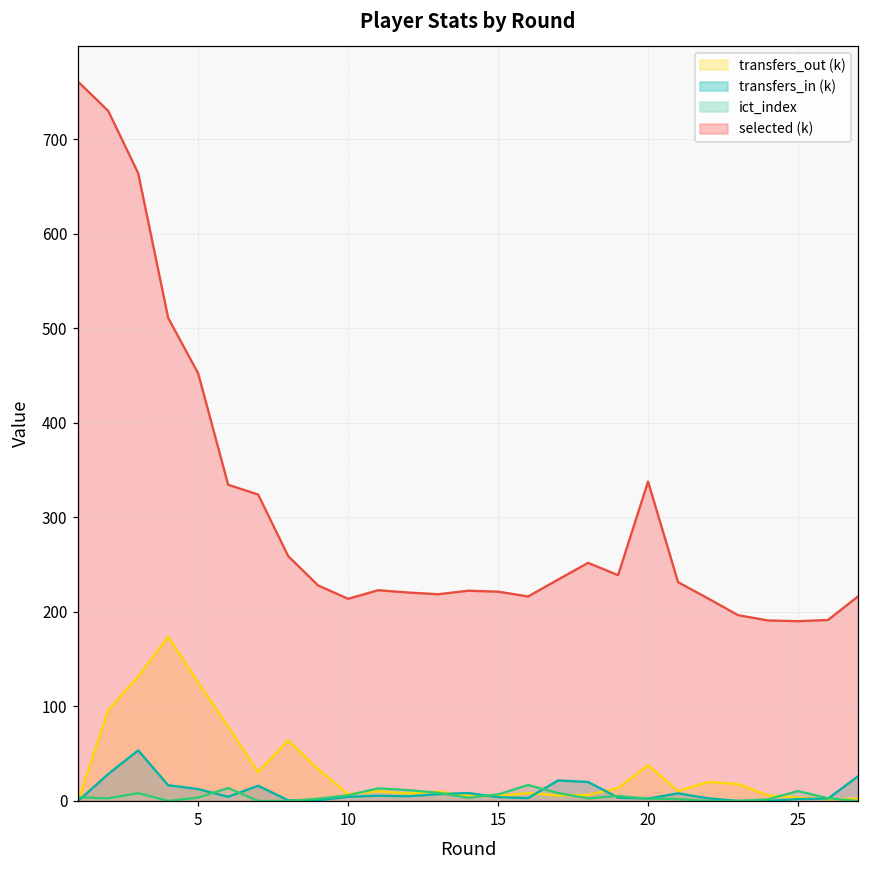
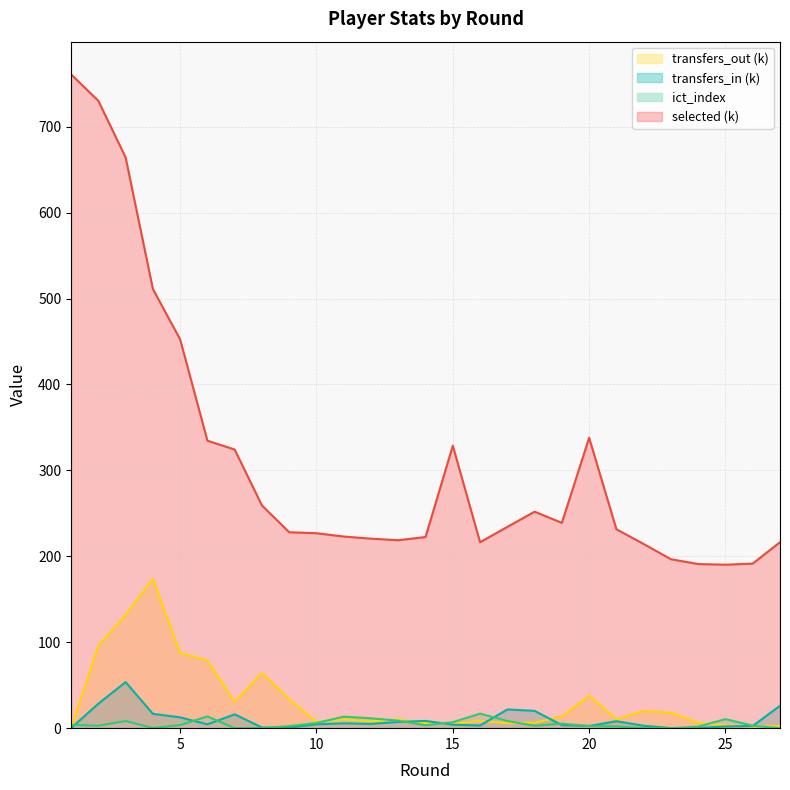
transfers_out (k), 5: 130 -> 90
selected (k), 10: 210 -> 230
selected (k), 15: 220 -> 330
